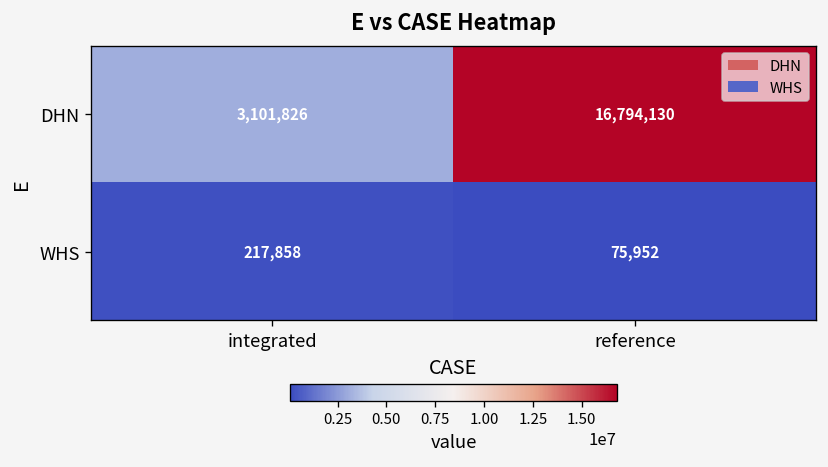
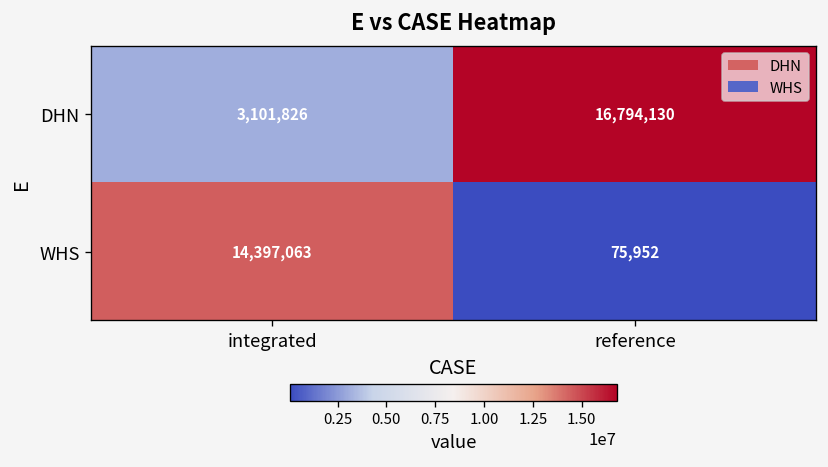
WHS, integrated: 217,858 -> 14,397,063
